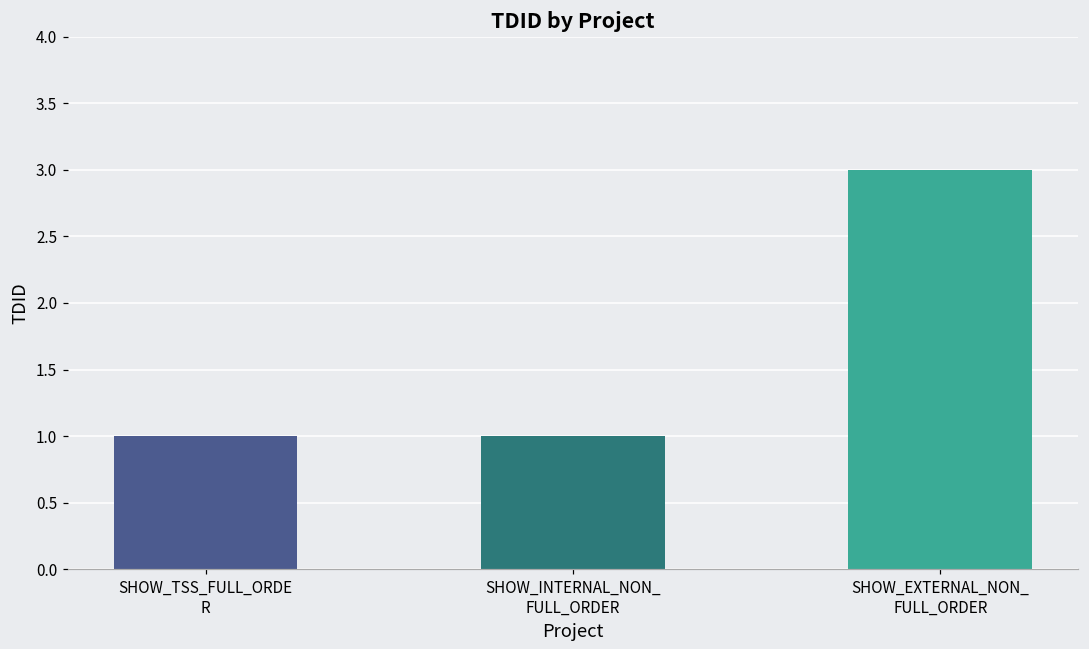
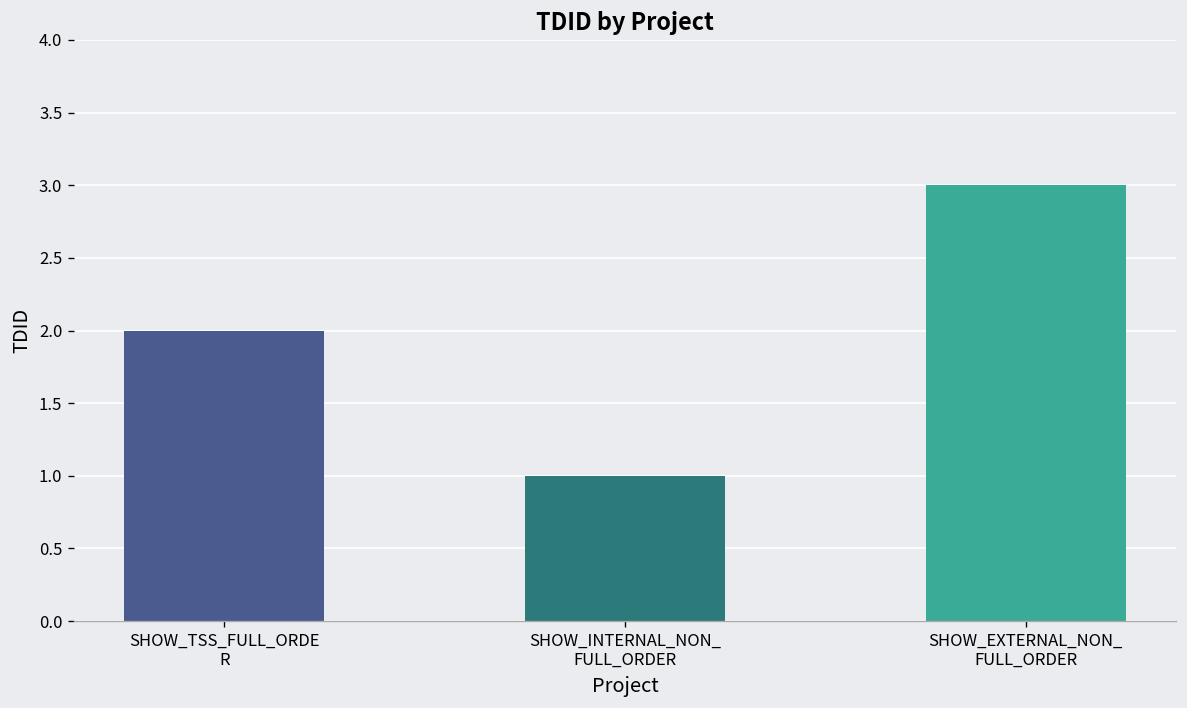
SHOW_TSS_FULL_ORDE R: 1 -> 2
